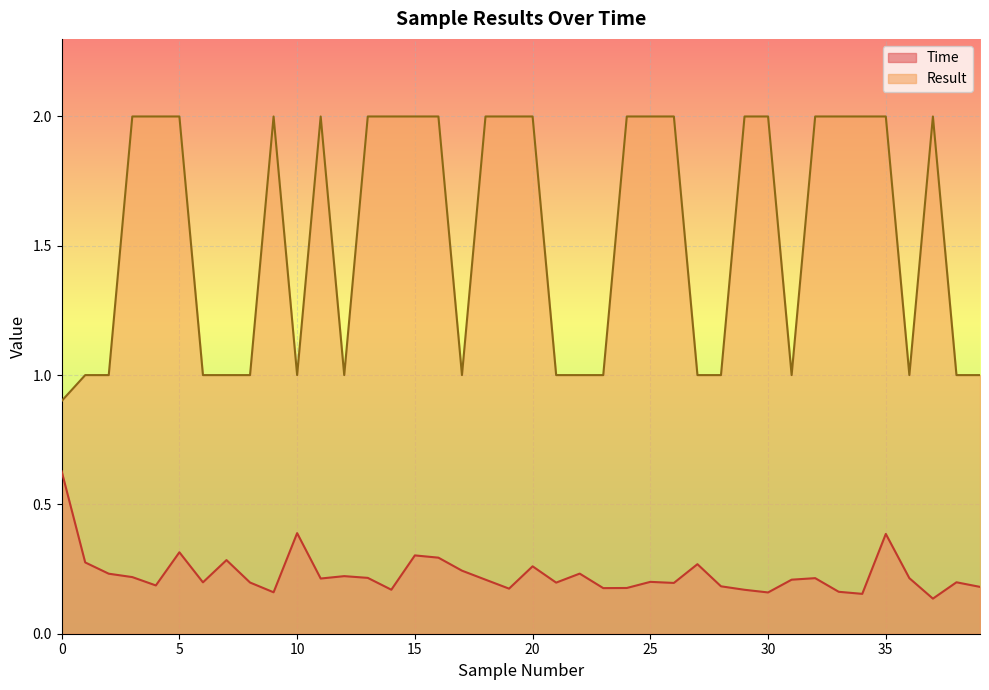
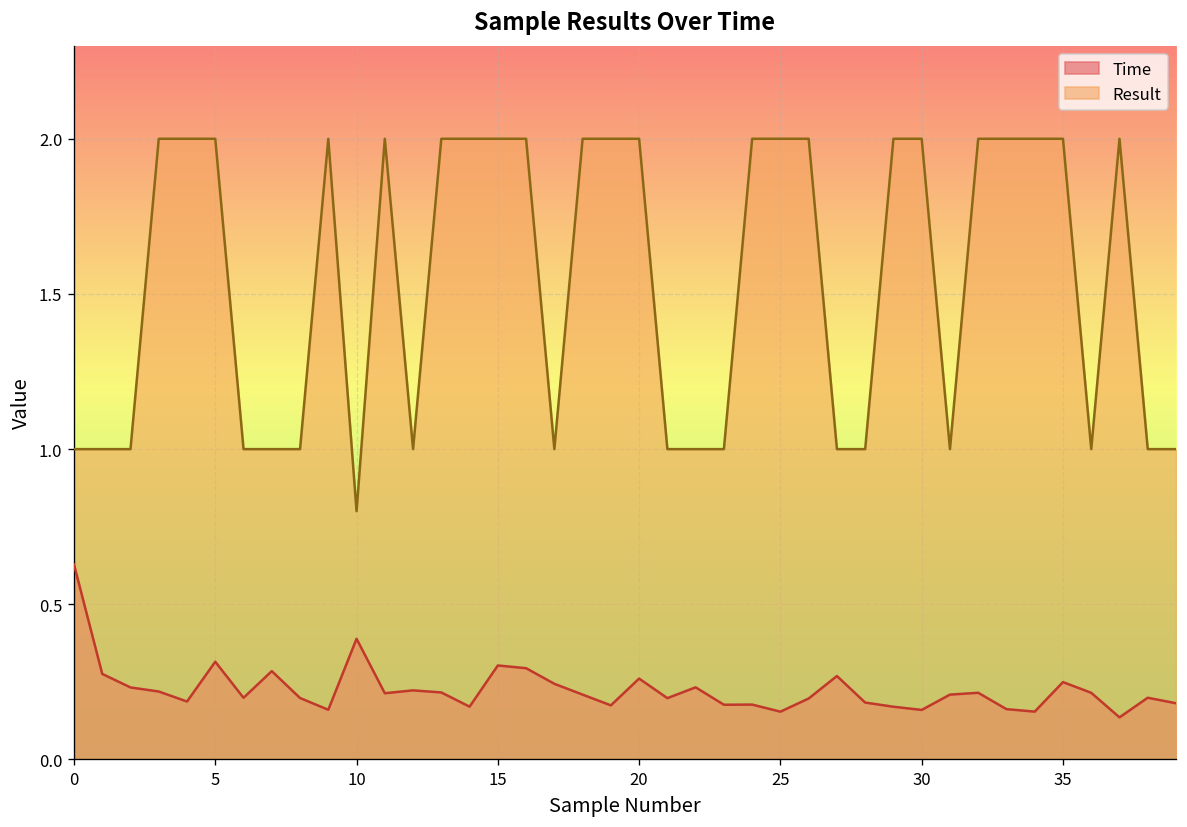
Result, 0: 0.9 -> 1.0
Result, 10: 1.0 -> 0.8
Time, 25: 0.20 -> 0.15
Time, 35: 0.39 -> 0.25
